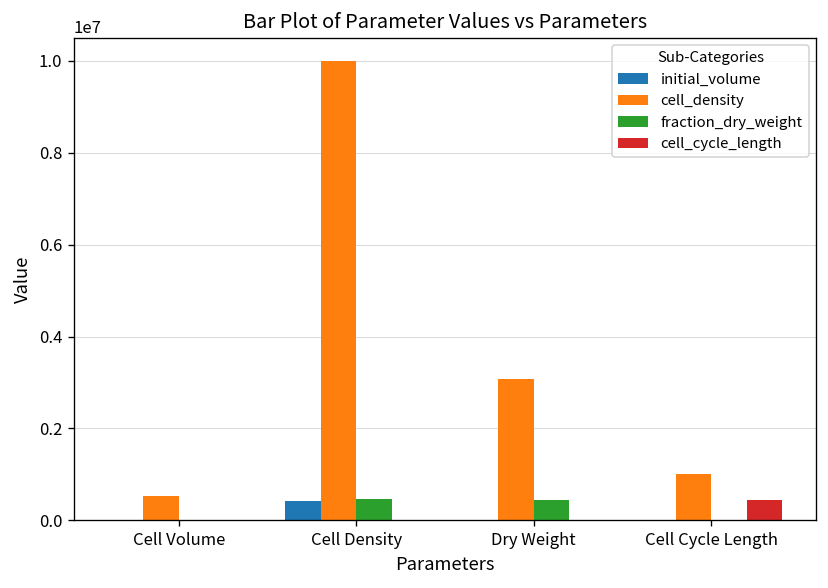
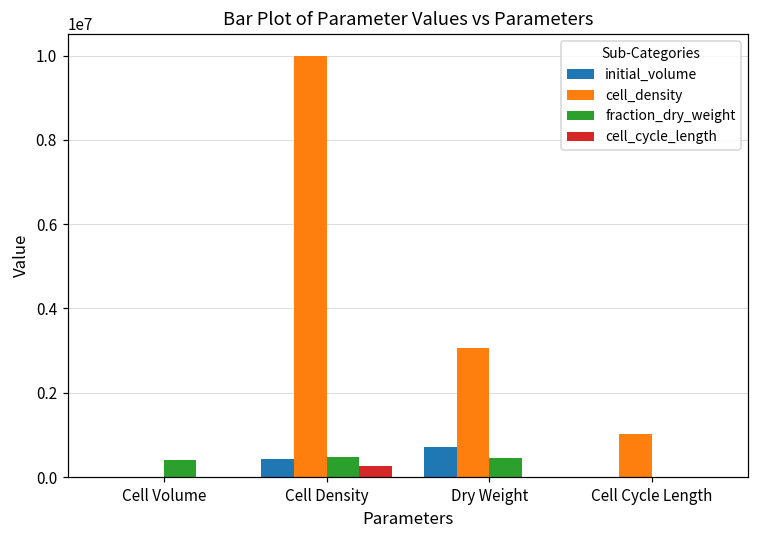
cell_density, Cell Volume: 500000 -> 0
fraction_dry_weight, Cell Volume: 0 -> 400000
cell_cycle_length, Cell Density: 0 -> 300000
initial_volume, Dry Weight: 0 -> 700000
cell_cycle_length, Cell Cycle Length: 400000 -> 0
